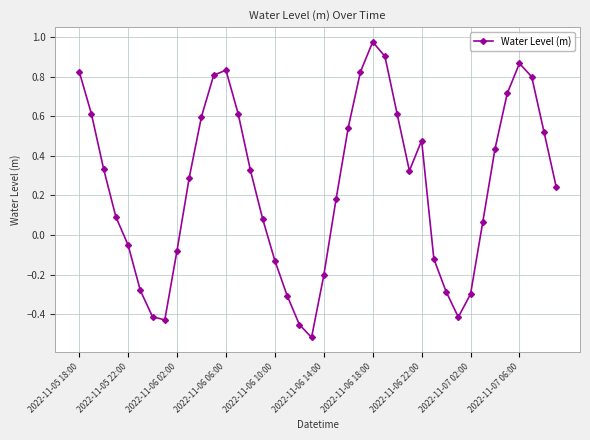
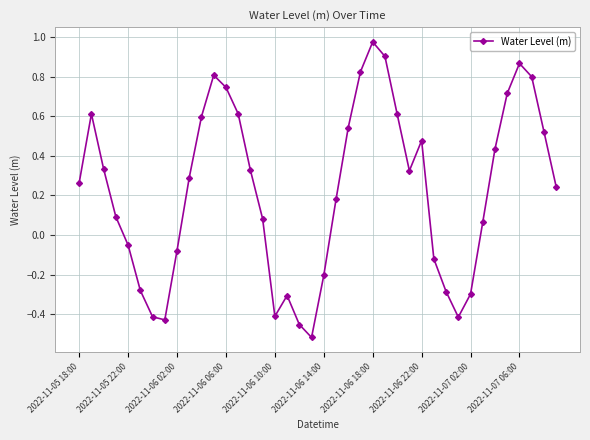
2022-11-05 18:00: 0.83 -> 0.26
2022-11-06 06:00: 0.83 -> 0.75
2022-11-06 10:00: -0.13 -> -0.41
